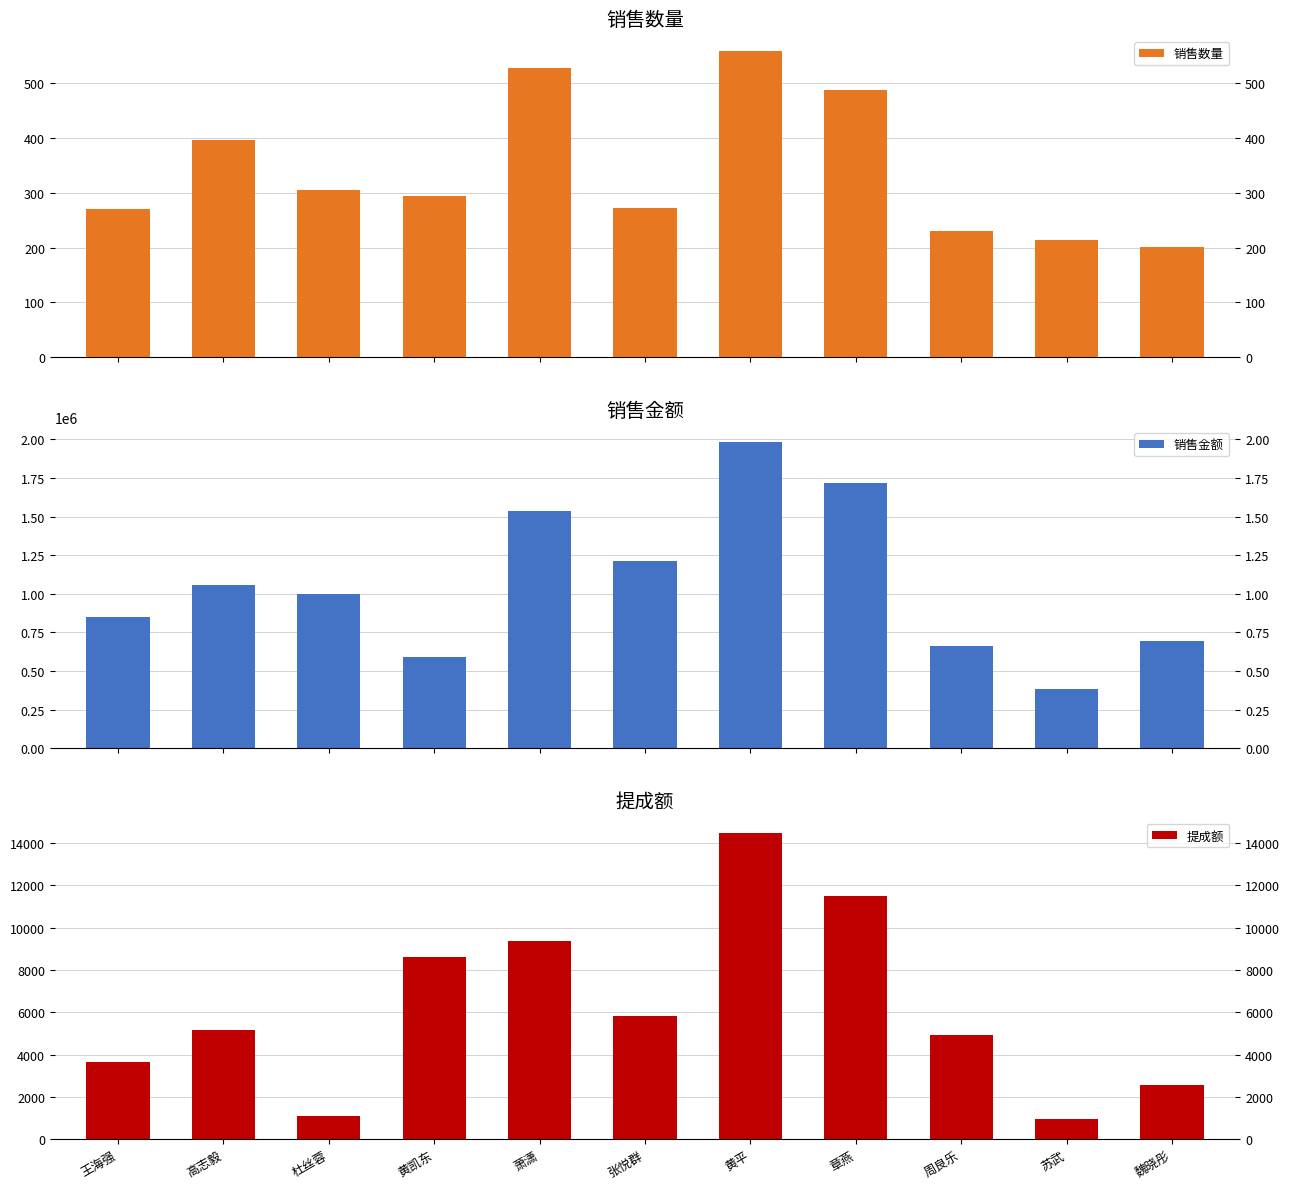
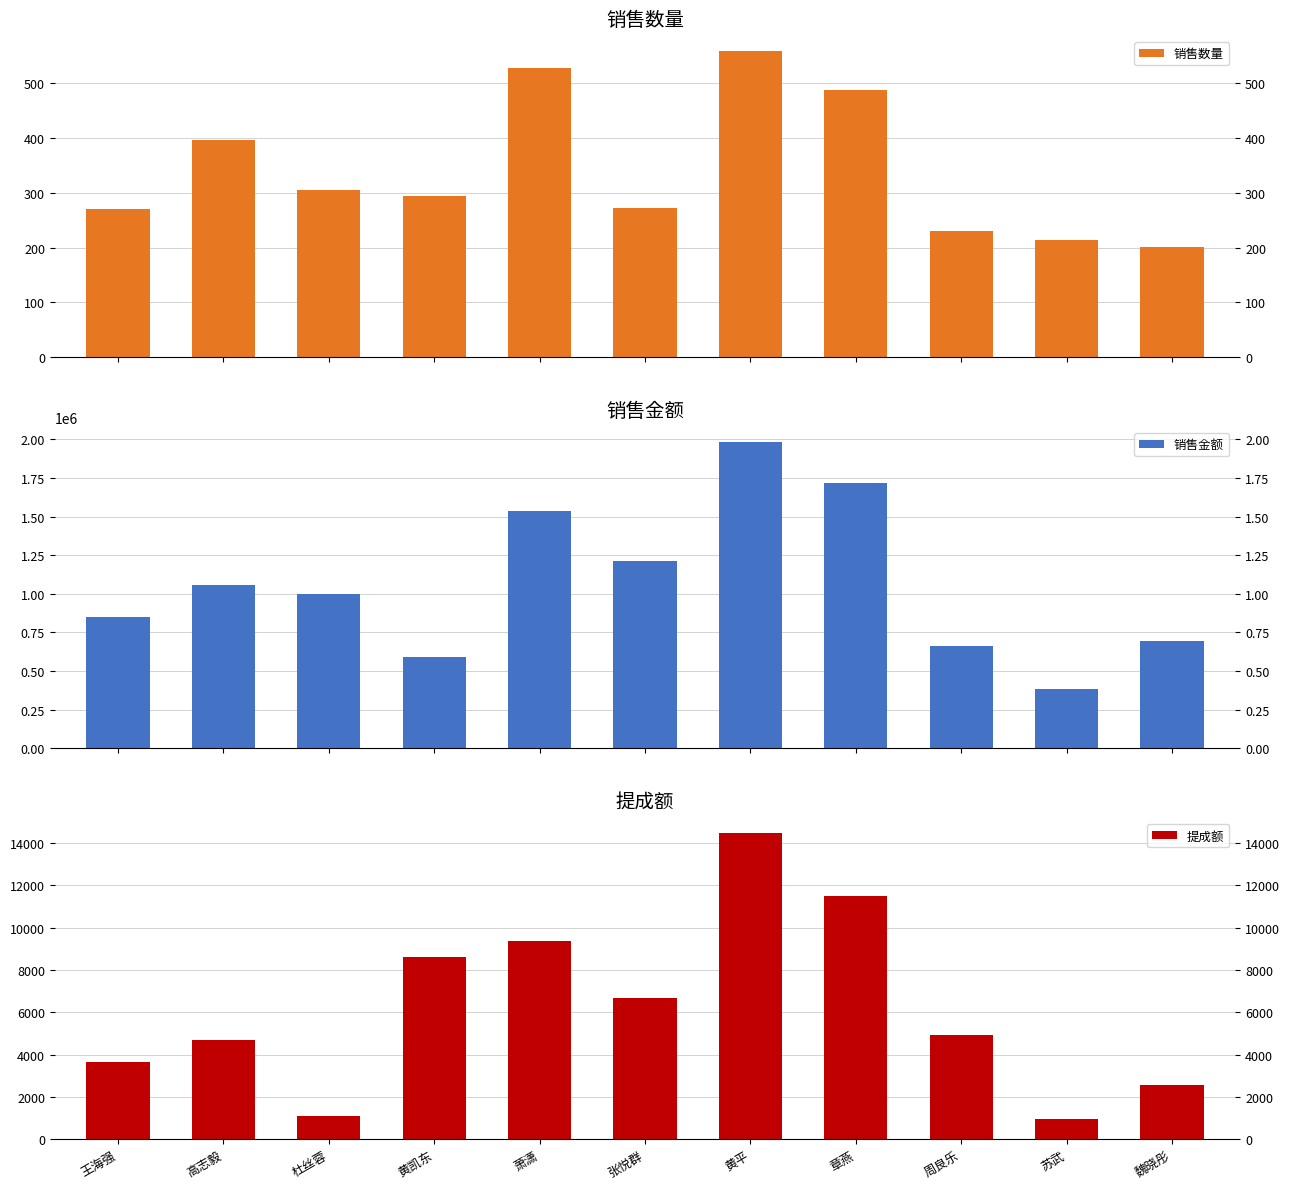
提成额, 高志毅: 5200 -> 4700
提成额, 张悦群: 5800 -> 6700
